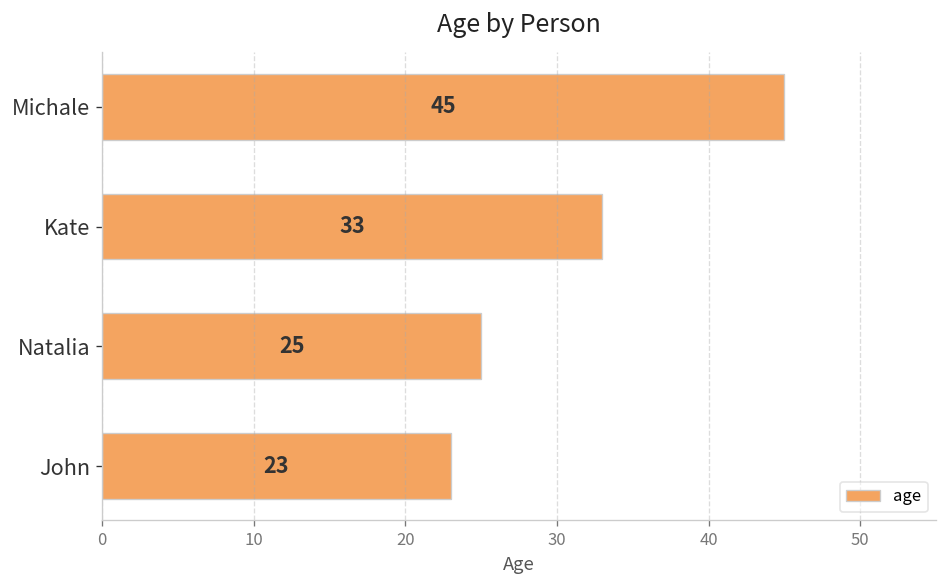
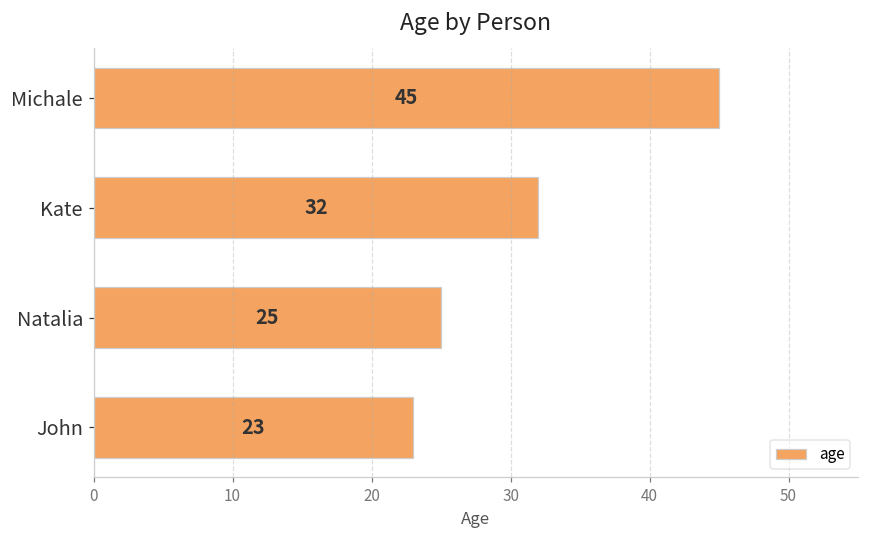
Kate: 33 -> 32
